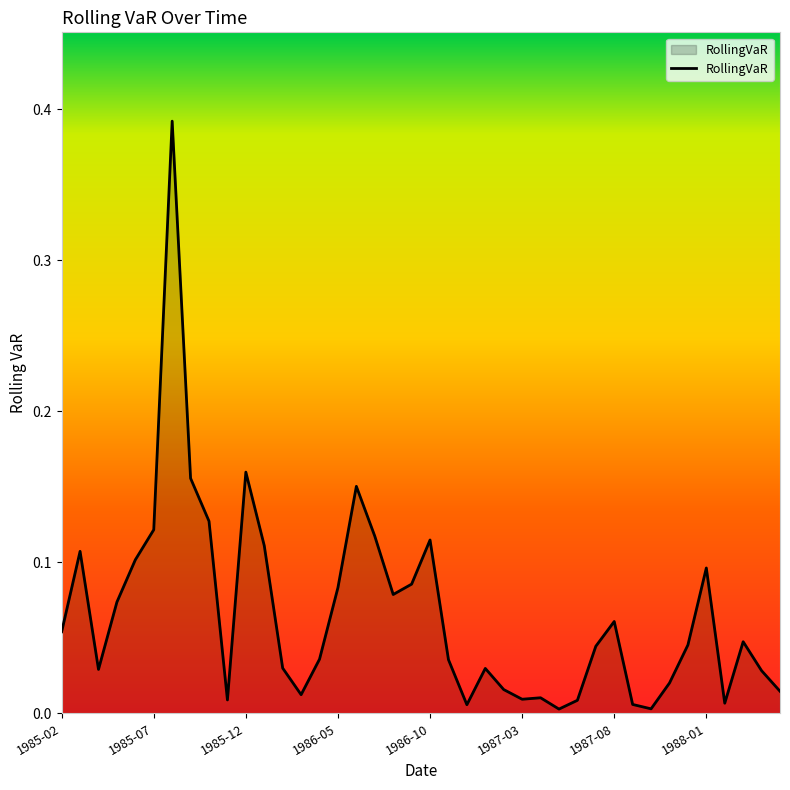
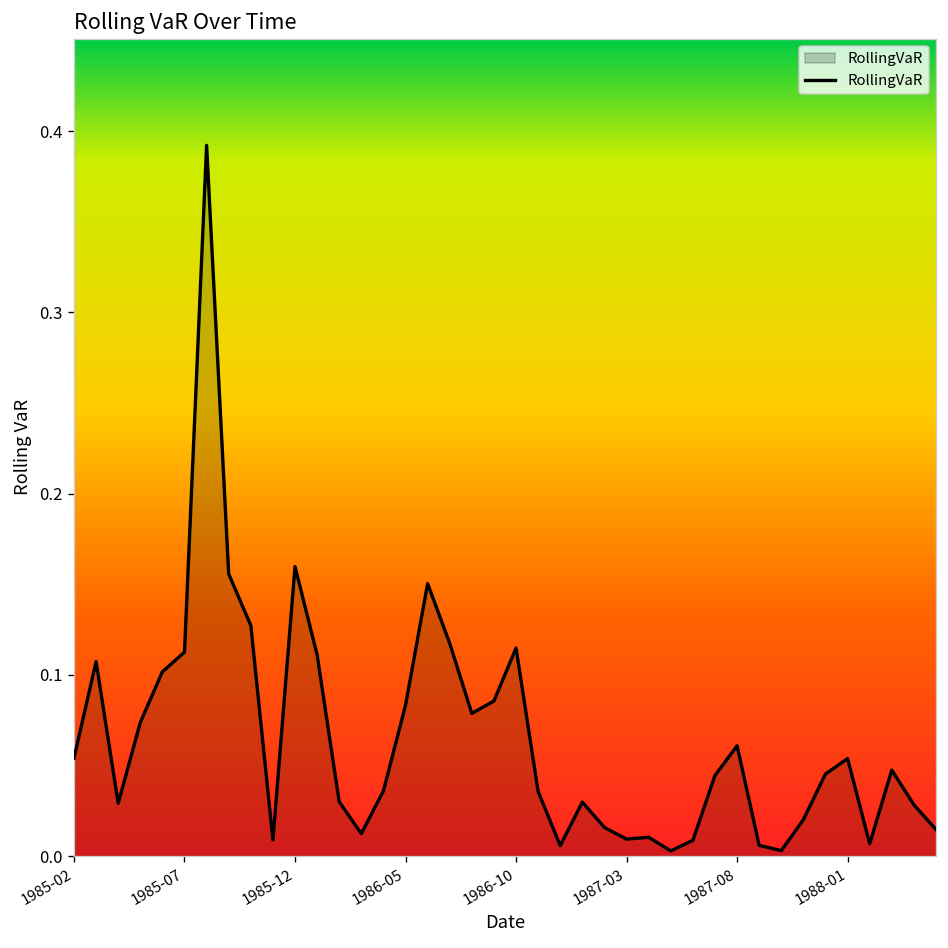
1985-07: 0.122 -> 0.112
1988-01: 0.096 -> 0.054
